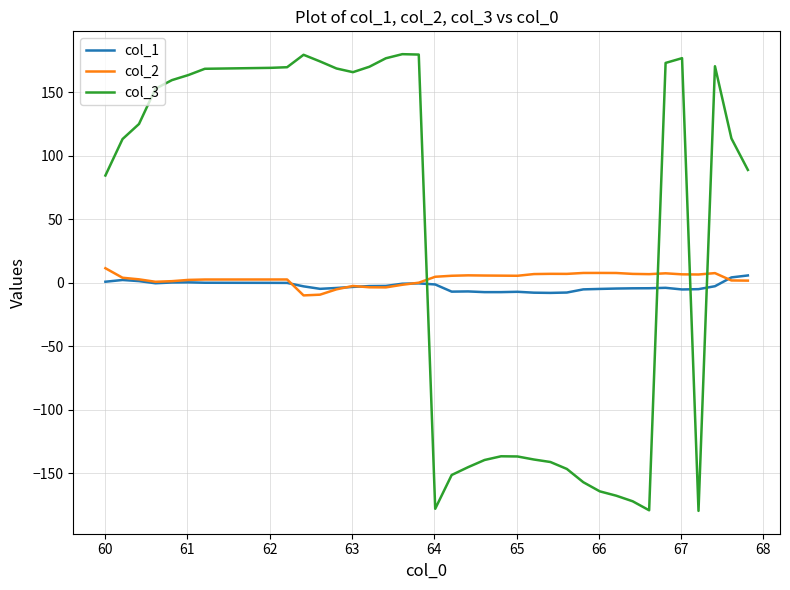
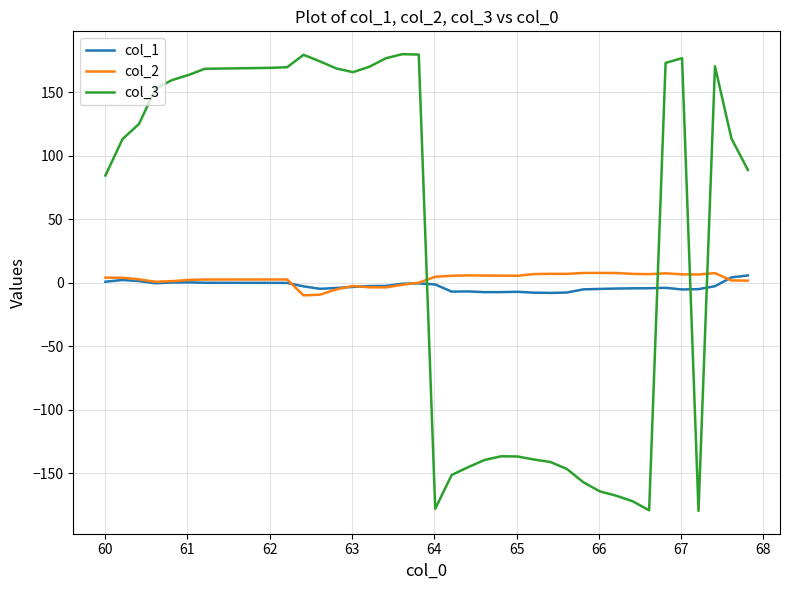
col_2, 60: 11 -> 4
